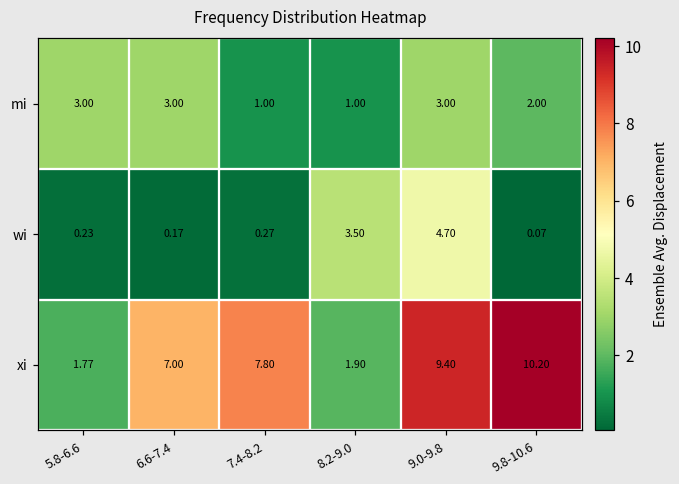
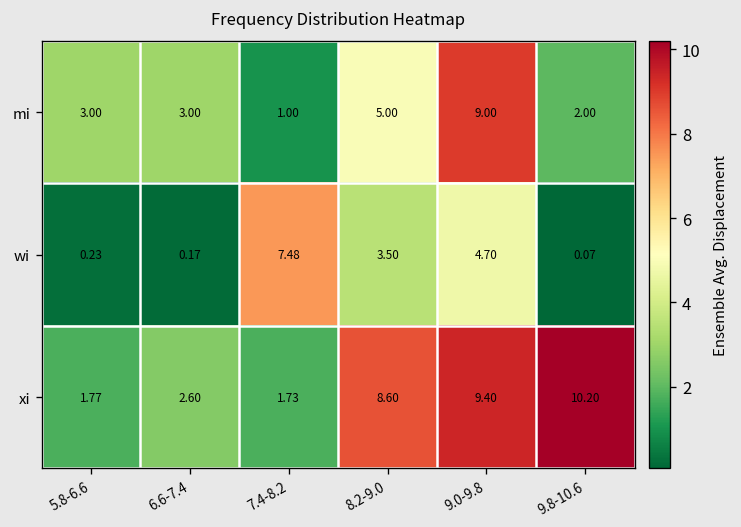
mi, 8.2-9.0: 1.00 -> 5.00
mi, 9.0-9.8: 3.00 -> 9.00
wi, 7.4-8.2: 0.27 -> 7.48
xi, 6.6-7.4: 7.00 -> 2.60
xi, 7.4-8.2: 7.80 -> 1.73
xi, 8.2-9.0: 1.90 -> 8.60
